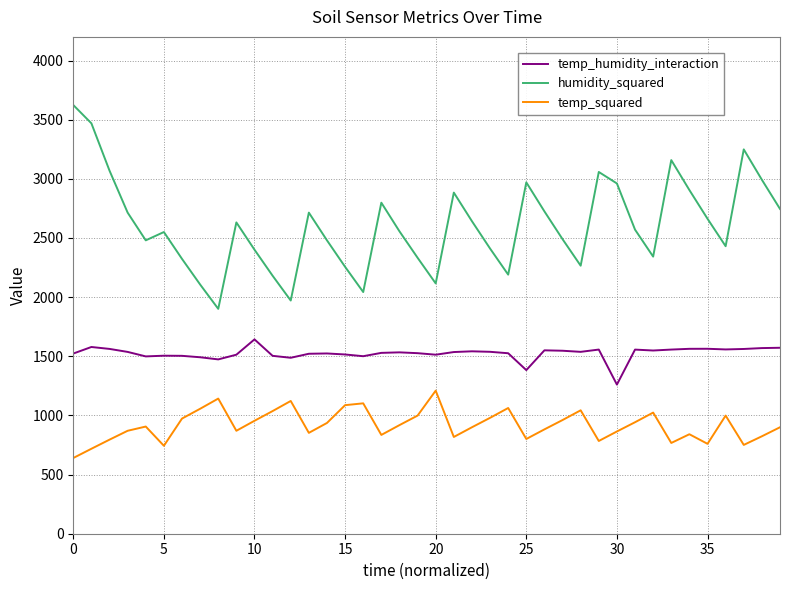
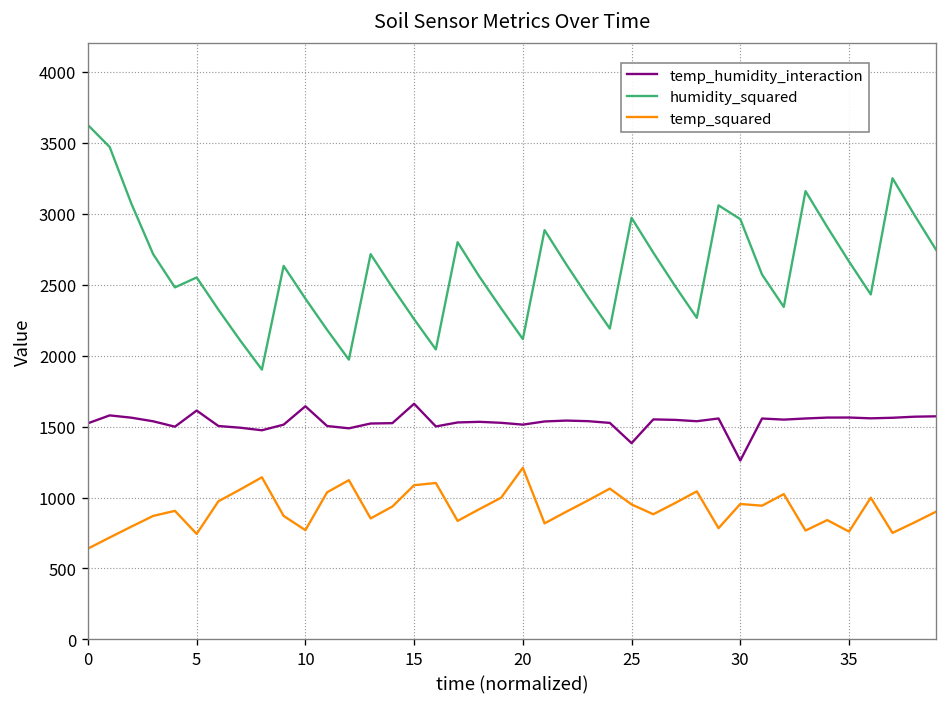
temp_humidity_interaction, 5: 1500 -> 1610
temp_squared, 10: 950 -> 770
temp_humidity_interaction, 15: 1520 -> 1660
temp_squared, 25: 800 -> 950
temp_squared, 30: 860 -> 950
